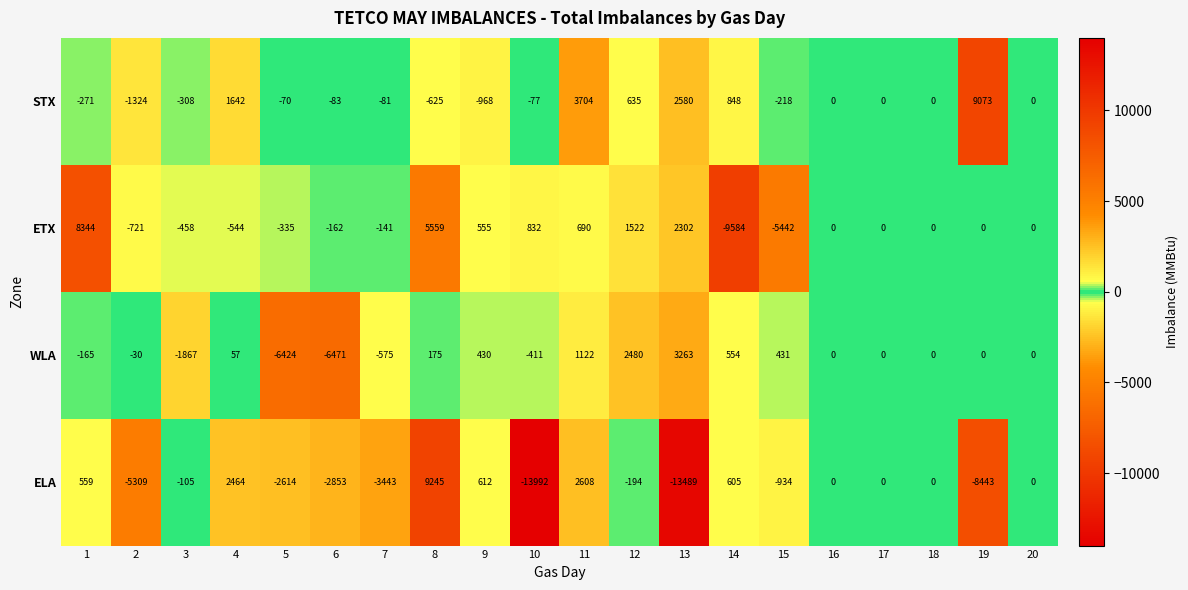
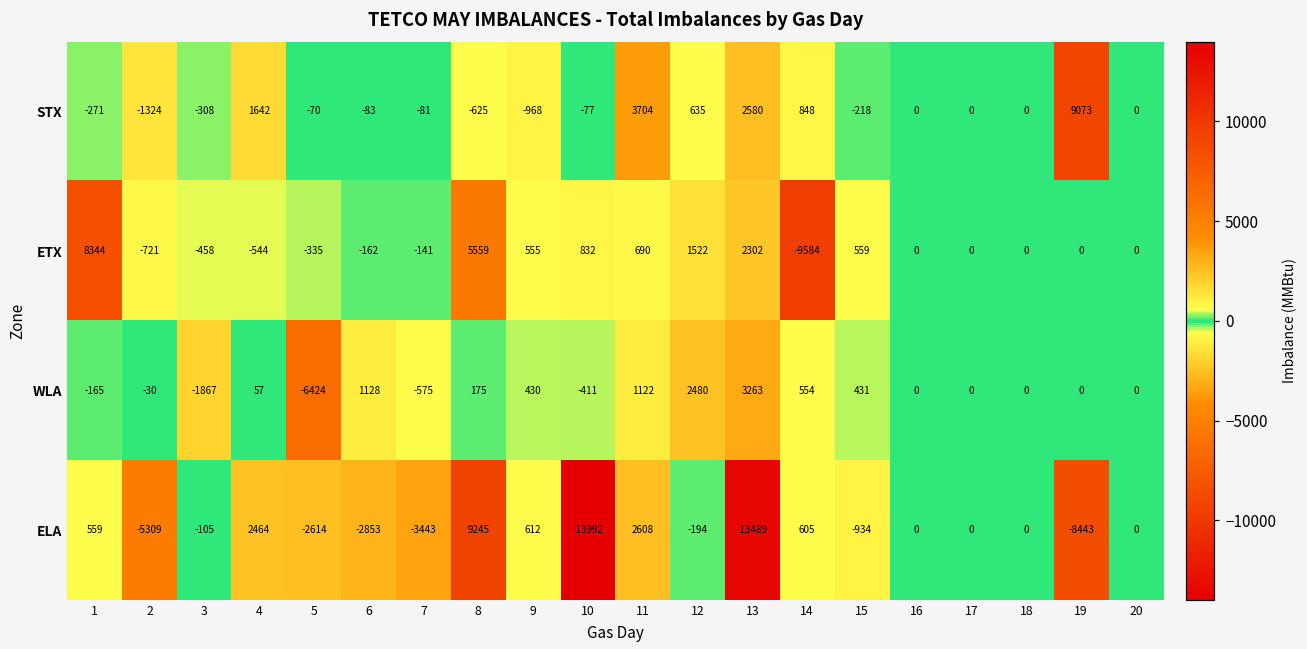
ETX, 15: -5442 -> 559
WLA, 6: -6471 -> 1128
